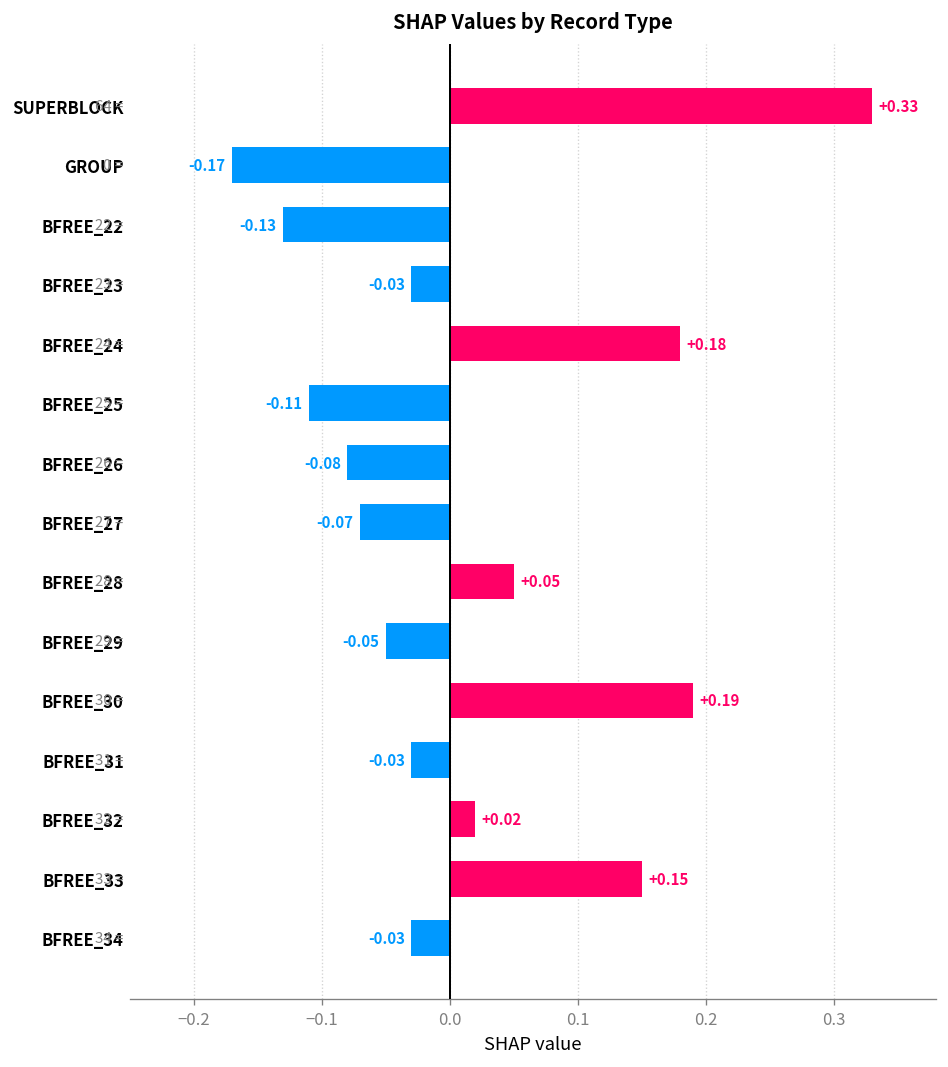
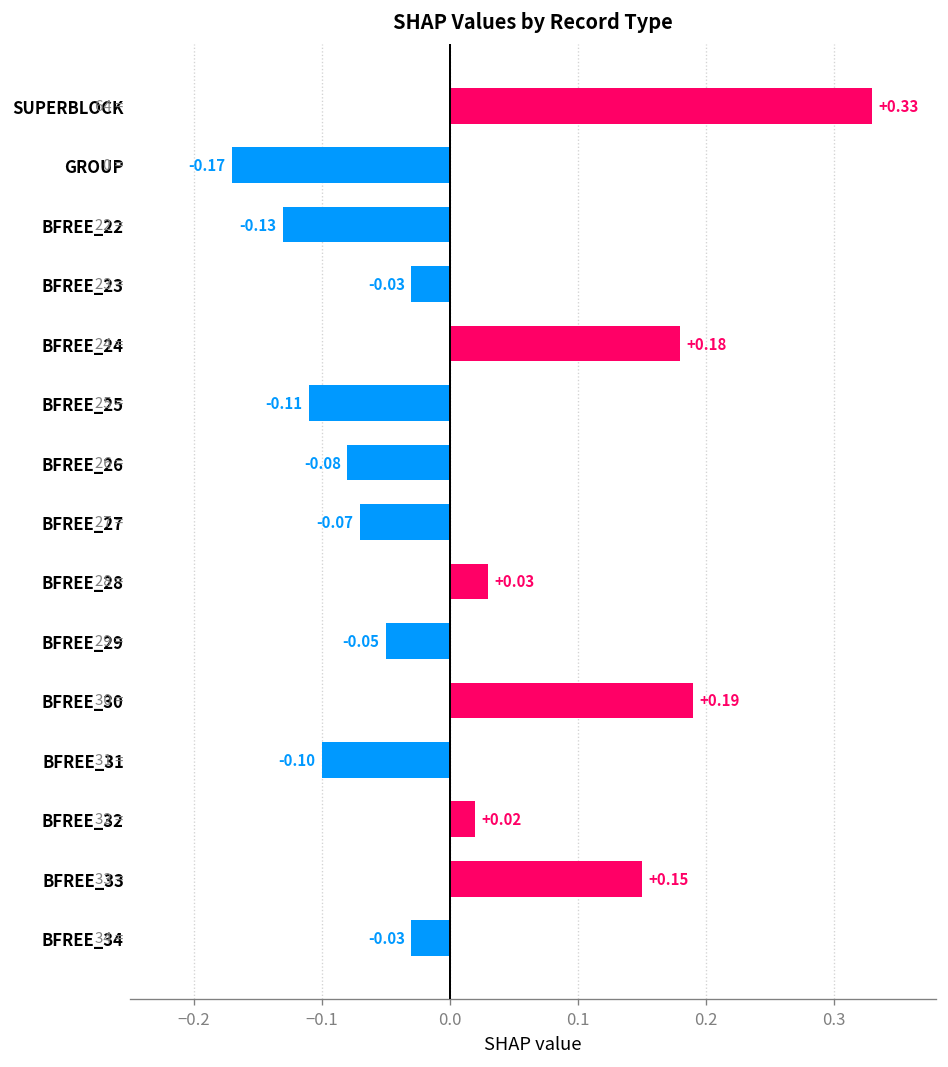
BFREE_28: +0.05 -> +0.03
BFREE_31: -0.03 -> -0.10
